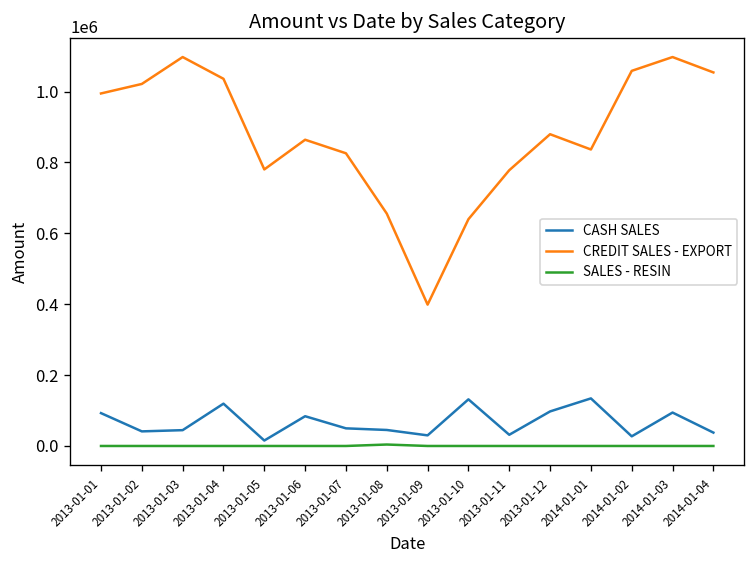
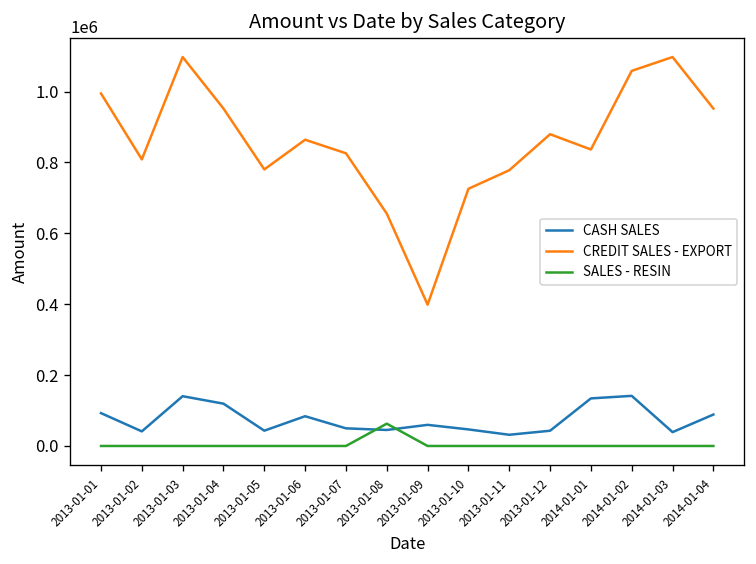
CREDIT SALES - EXPORT, 2013-01-02: 1020000 -> 810000
CASH SALES, 2013-01-03: 40000 -> 140000
CREDIT SALES - EXPORT, 2013-01-04: 1040000 -> 950000
CASH SALES, 2013-01-05: 20000 -> 40000
SALES - RESIN, 2013-01-08: 0 -> 60000
CASH SALES, 2013-01-09: 30000 -> 60000
CASH SALES, 2013-01-10: 130000 -> 50000
CREDIT SALES - EXPORT, 2013-01-10: 640000 -> 730000
CASH SALES, 2013-01-12: 100000 -> 40000
CASH SALES, 2014-01-02: 30000 -> 140000
CASH SALES, 2014-01-03: 90000 -> 40000
CASH SALES, 2014-01-04: 40000 -> 90000
CREDIT SALES - EXPORT, 2014-01-04: 1050000 -> 950000
